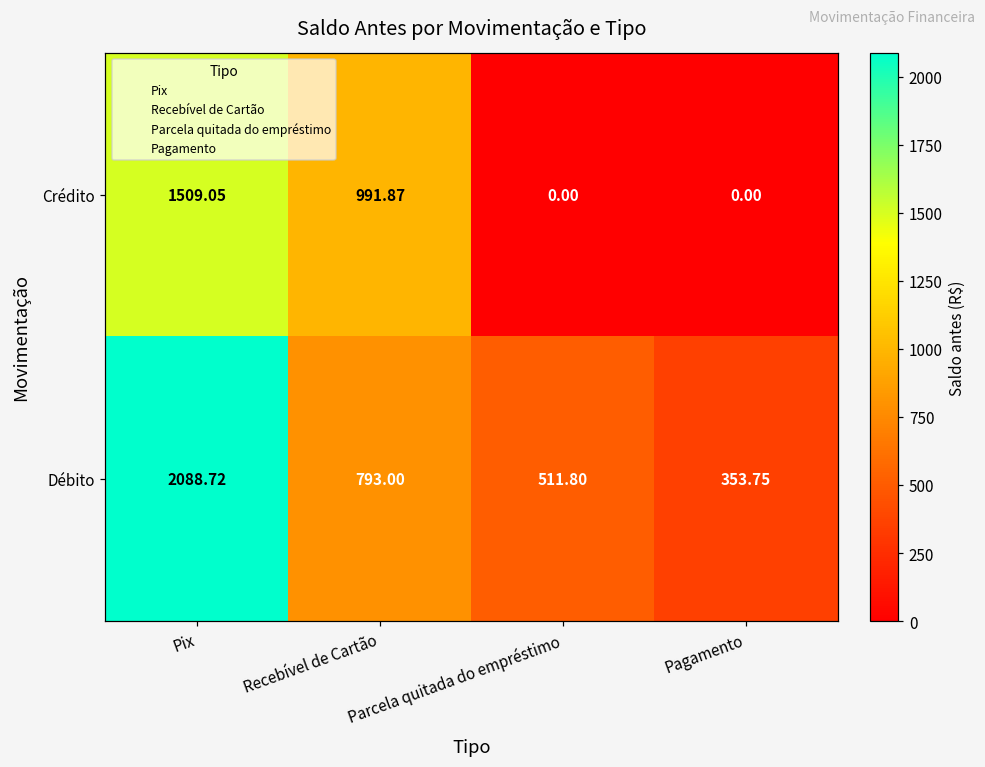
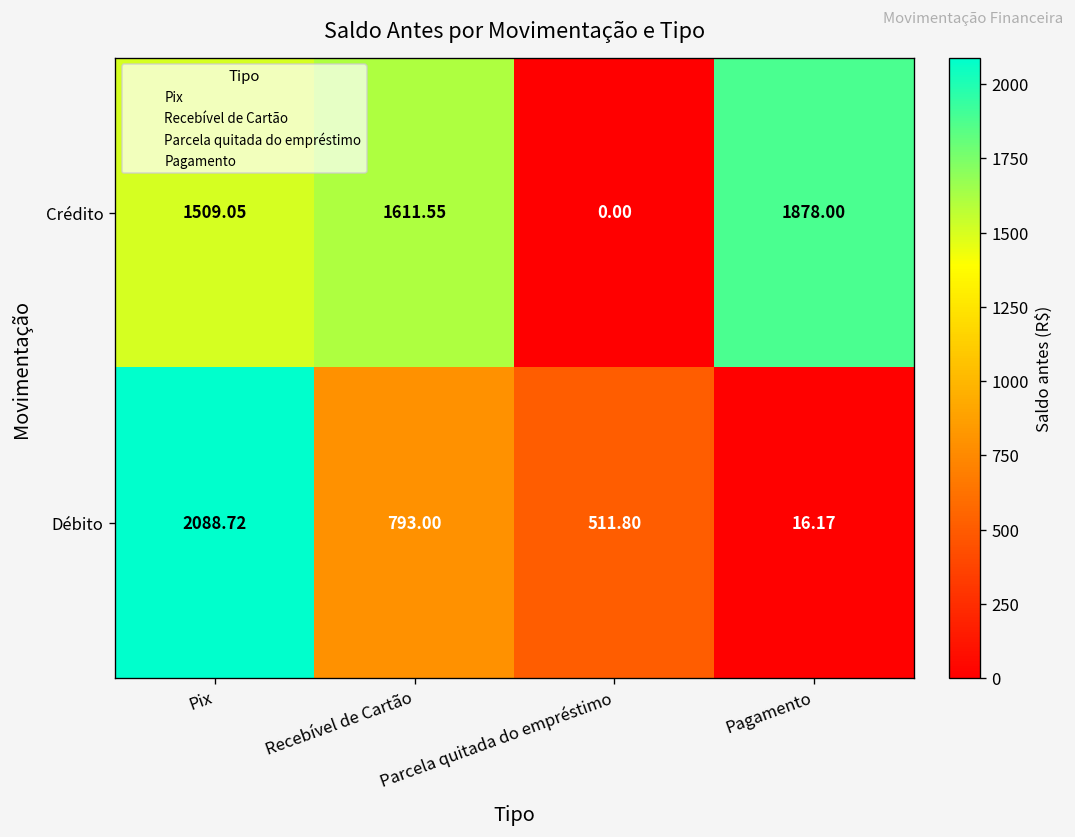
Crédito, Recebível de Cartão: 991.87 -> 1611.55
Crédito, Pagamento: 0.00 -> 1878.00
Débito, Pagamento: 353.75 -> 16.17
